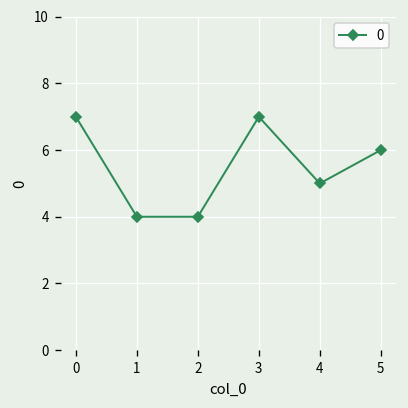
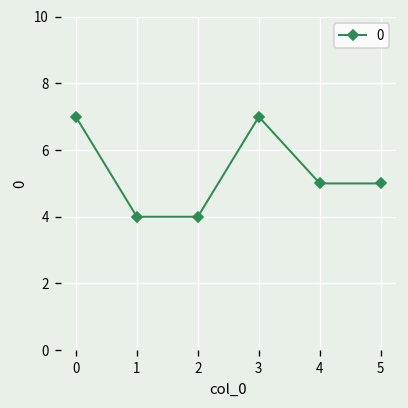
5: 6 -> 5
